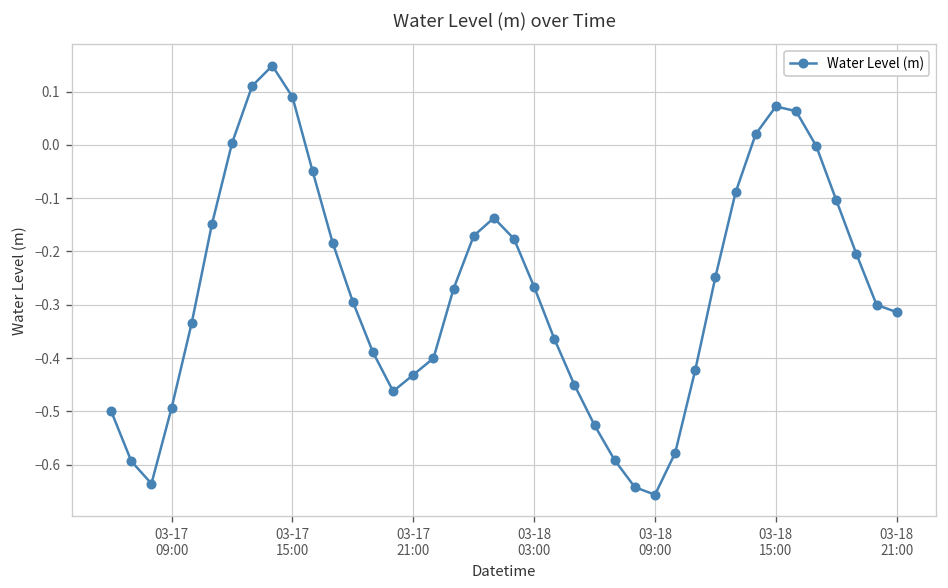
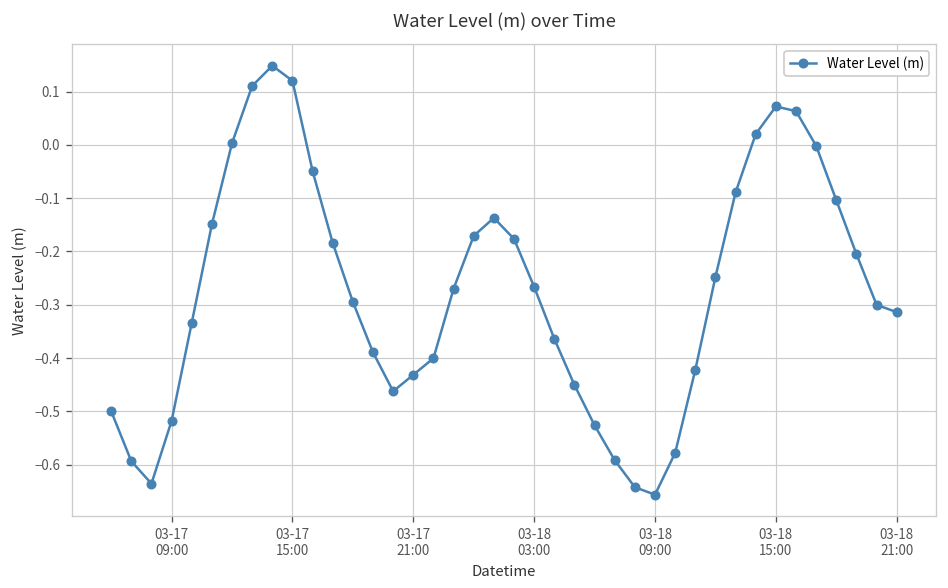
03-17 09:00: -0.49 -> -0.52
03-17 15:00: 0.09 -> 0.12
